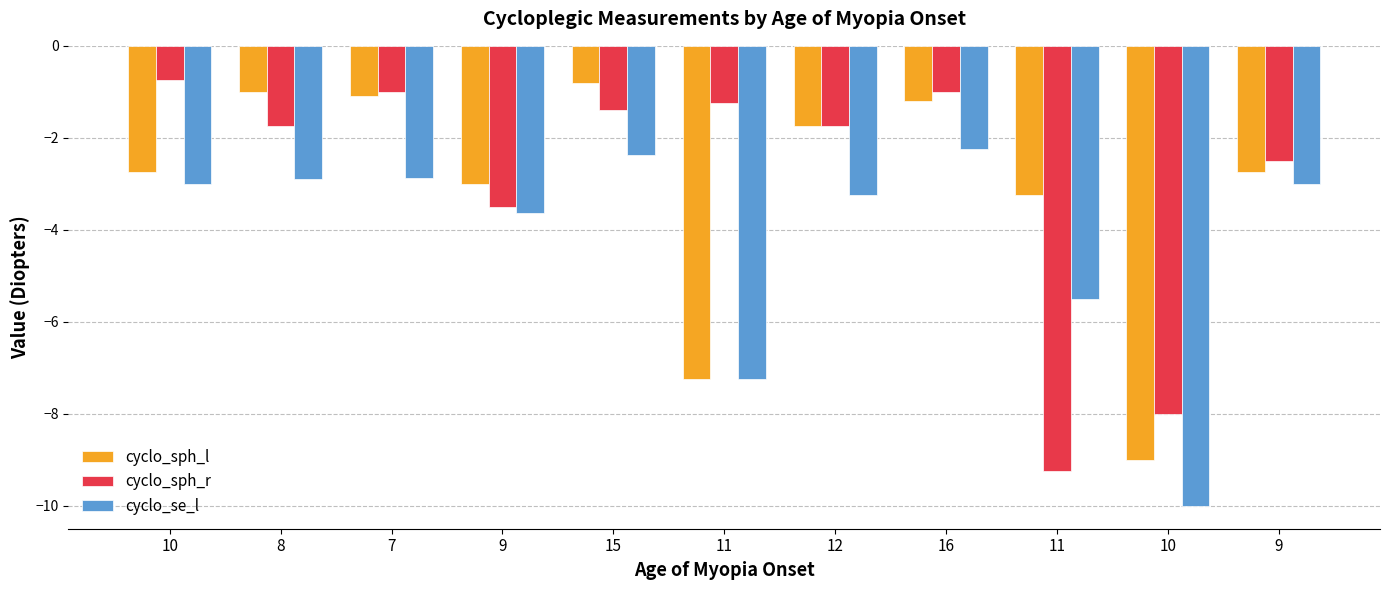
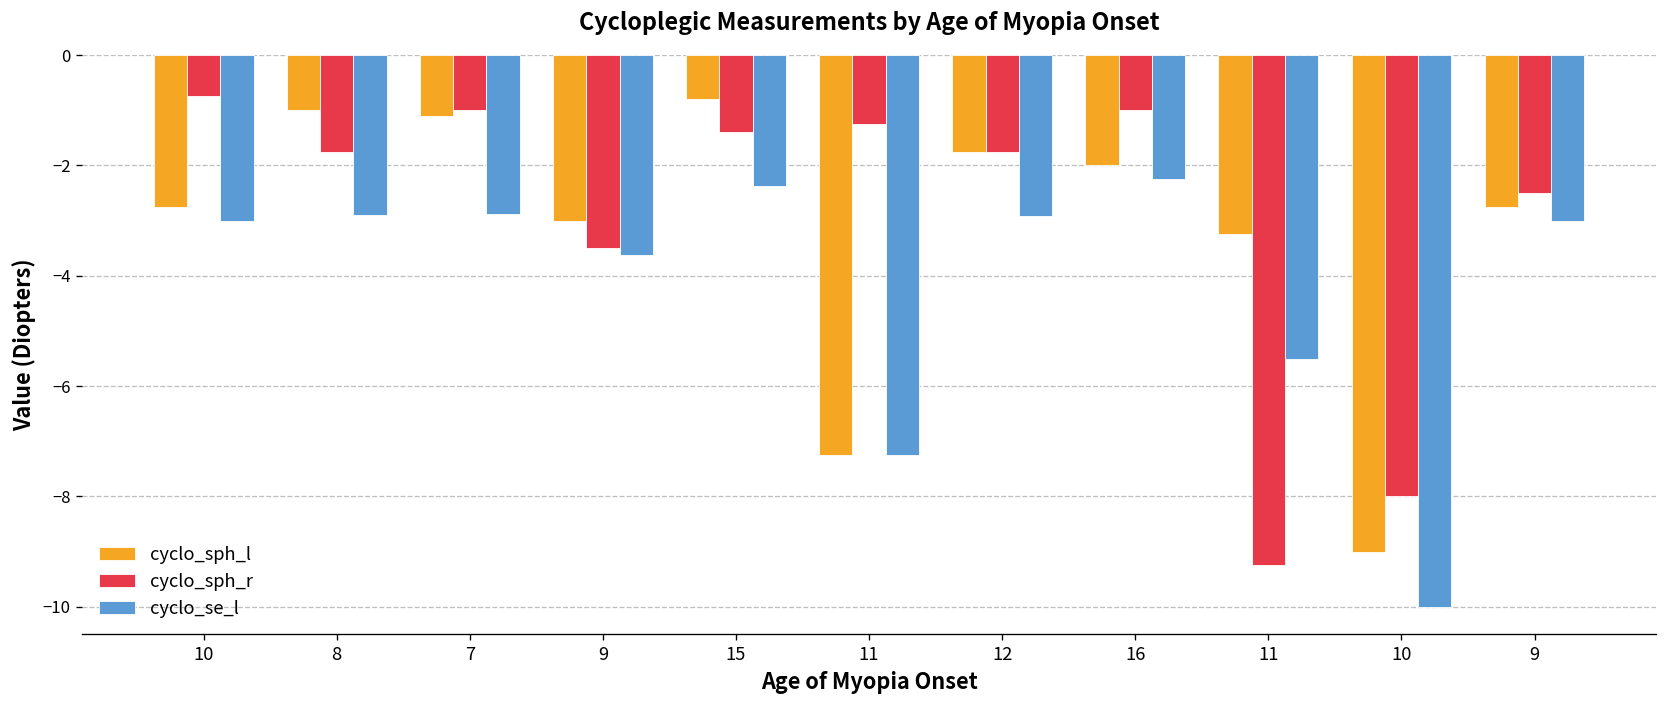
cyclo_se_l, 12: -3.3 -> -2.9
cyclo_sph_l, 16: -1.2 -> -2.0
